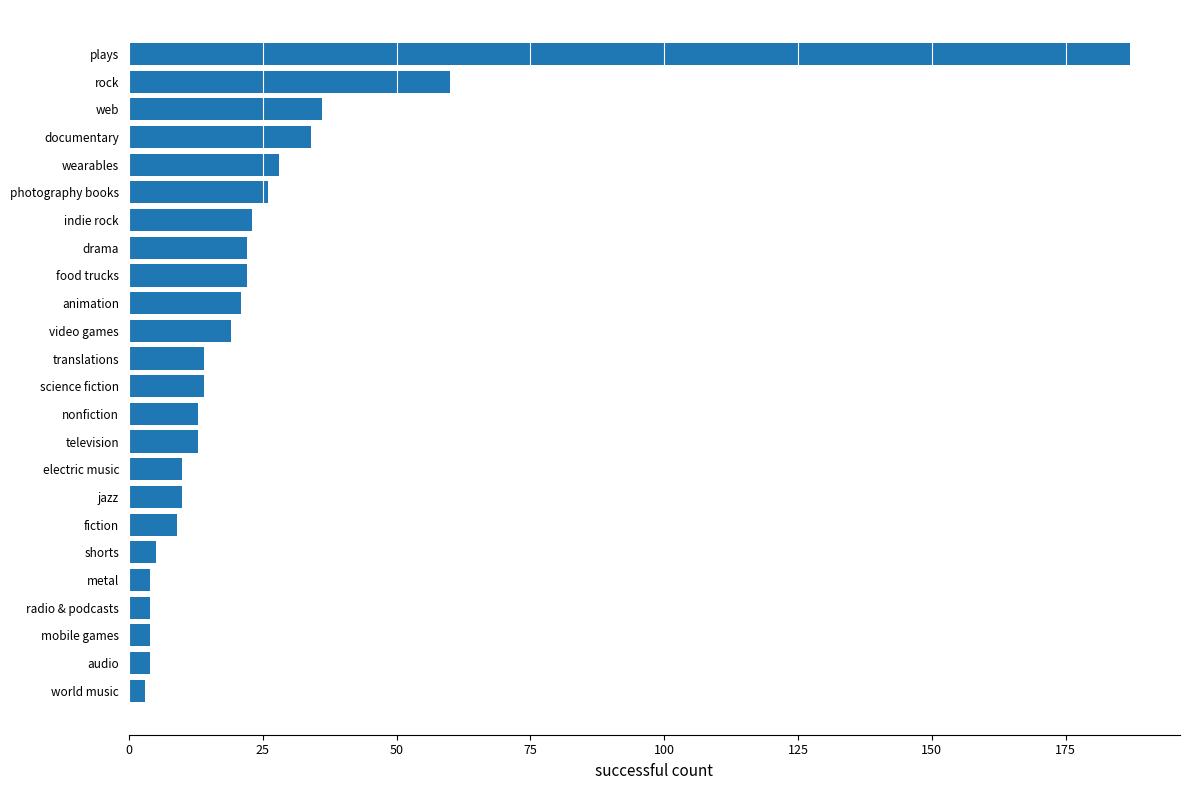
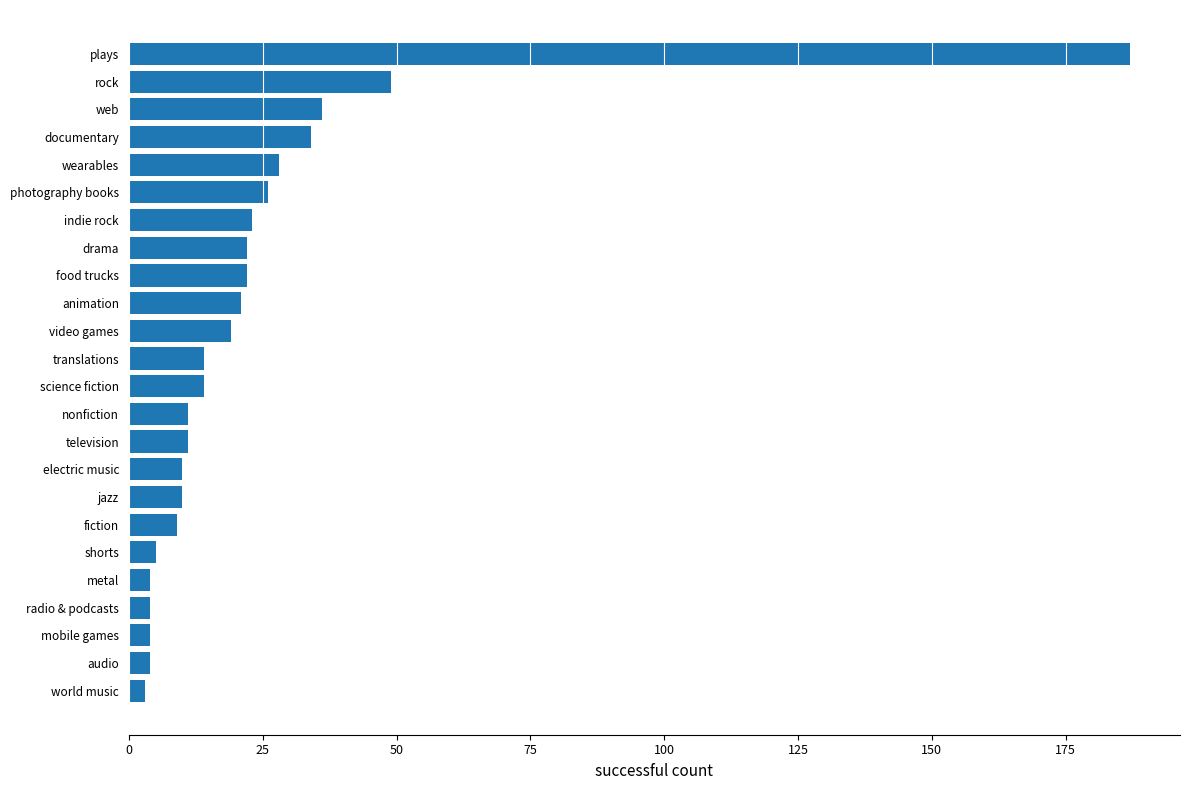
rock: 60 -> 49
nonfiction: 13 -> 11
television: 13 -> 11
